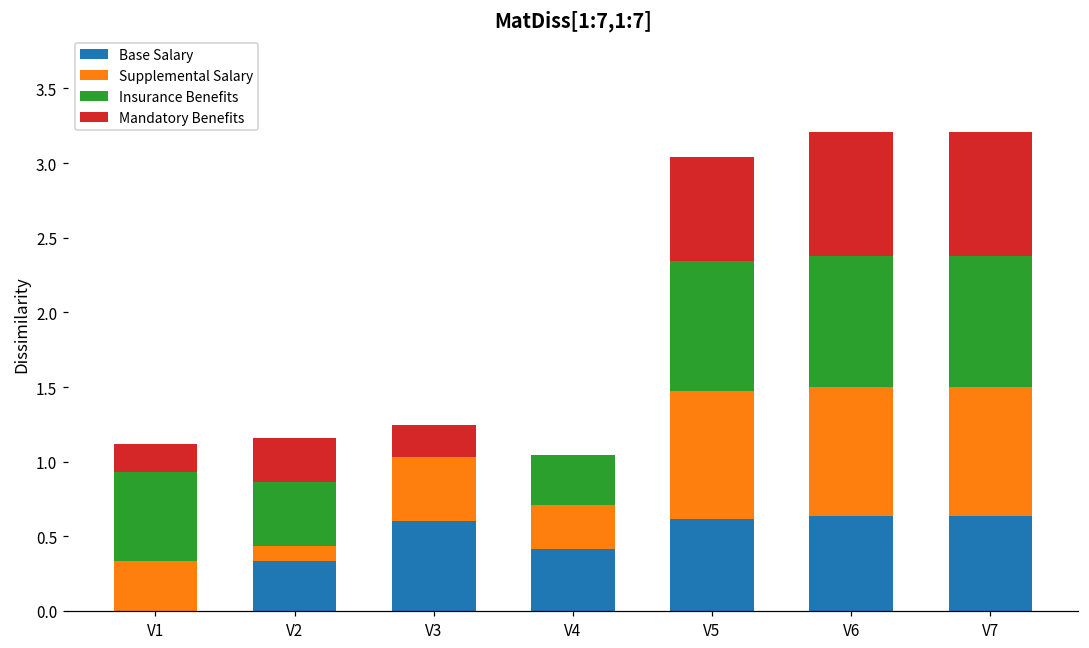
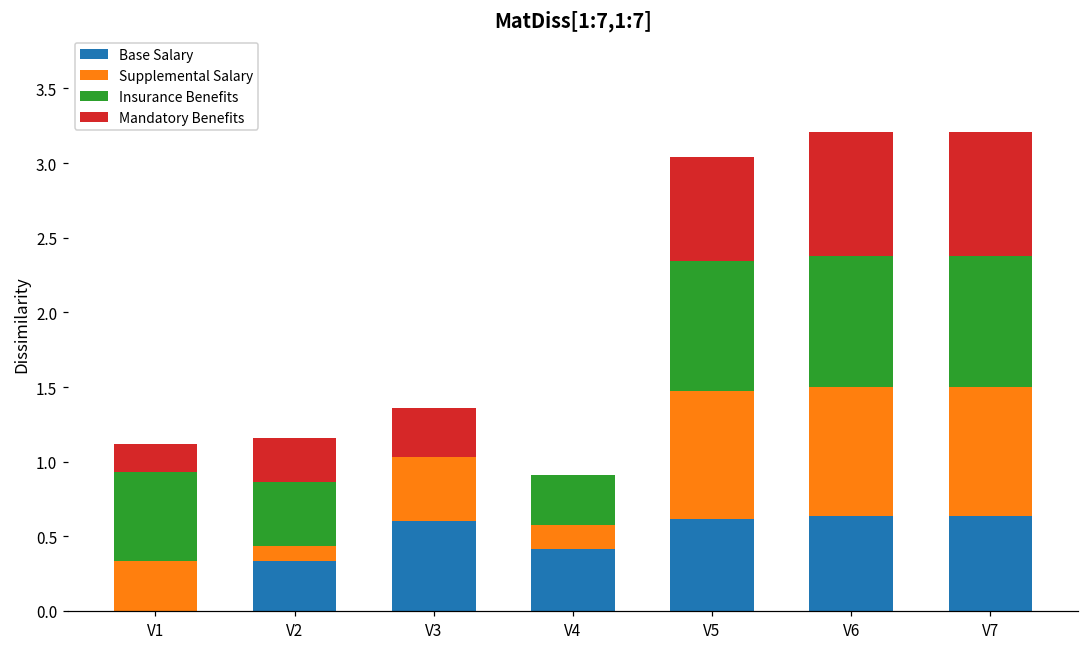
Mandatory Benefits, V3: 0.22 -> 0.33
Supplemental Salary, V4: 0.29 -> 0.16
